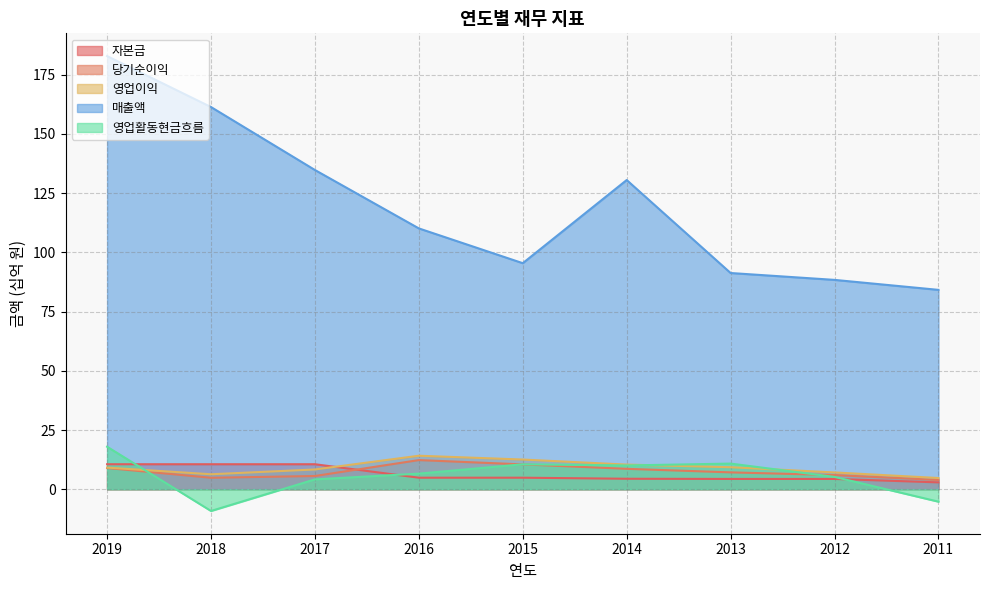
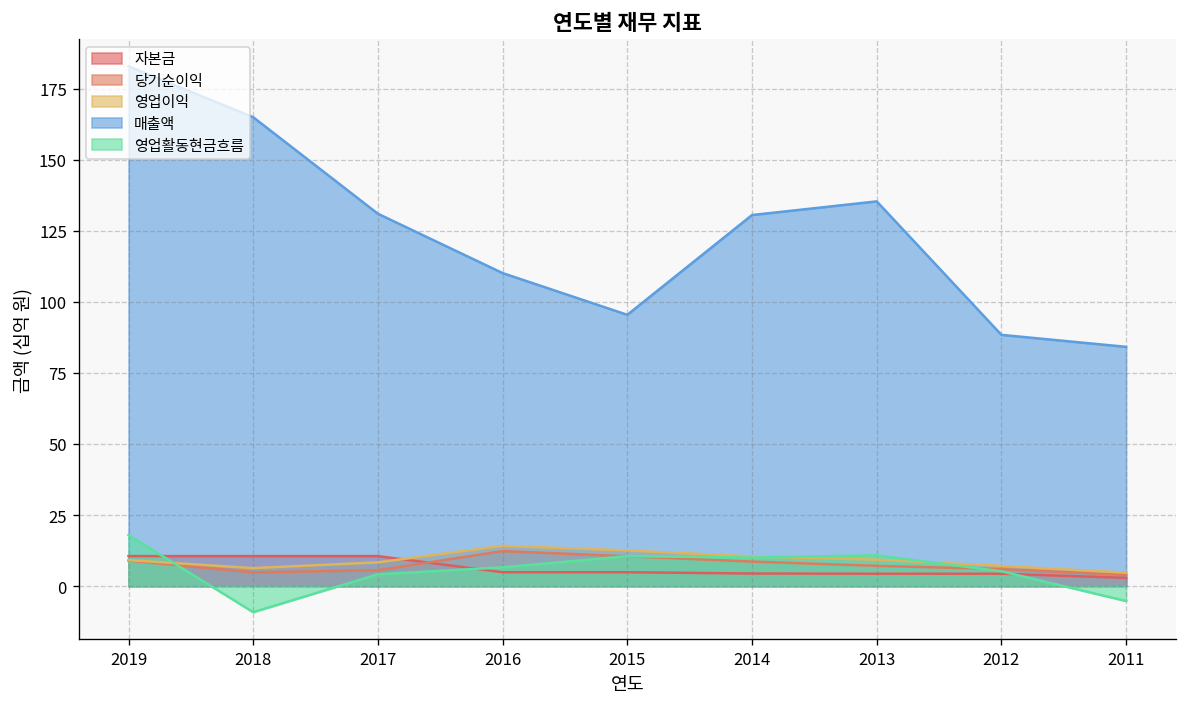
매출액, 2018: 161 -> 165
매출액, 2017: 135 -> 131
매출액, 2013: 91 -> 135
